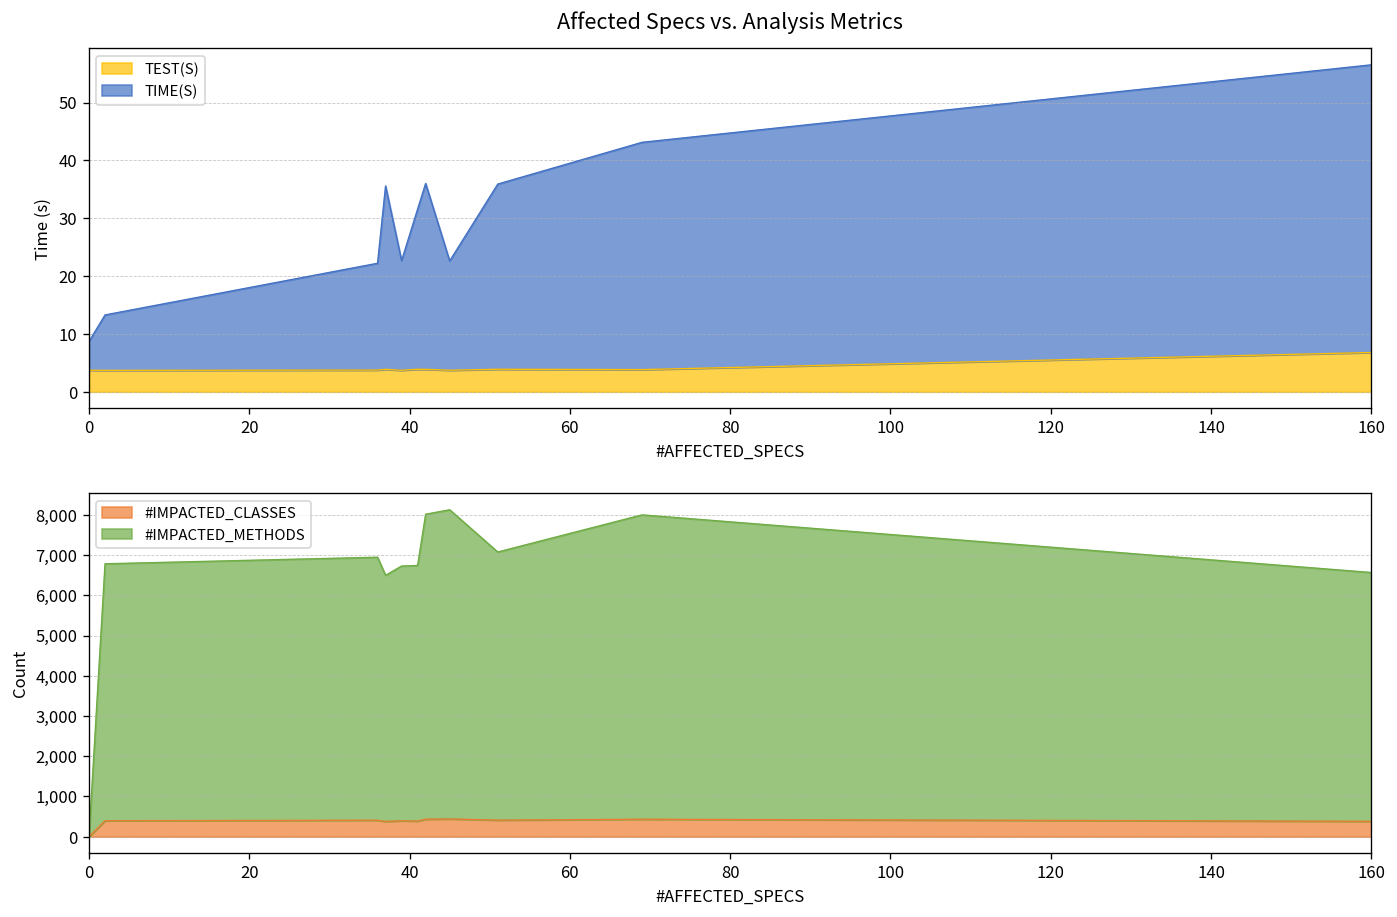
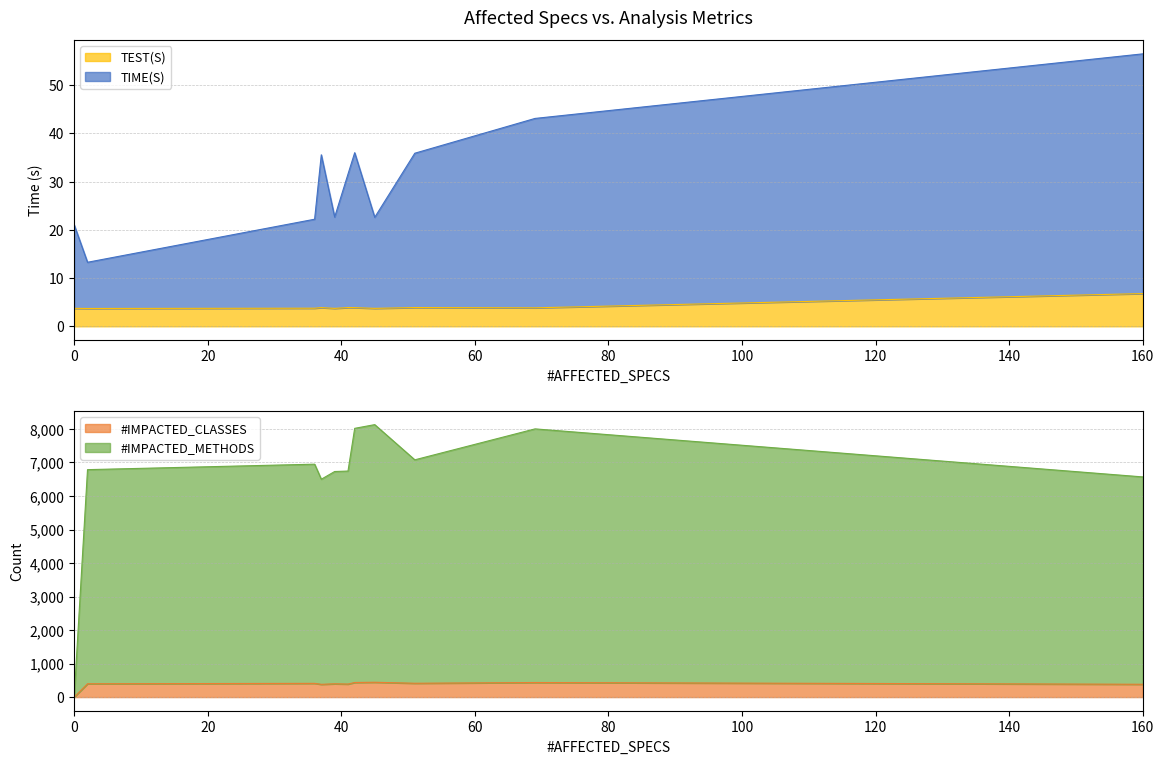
Affected Specs vs. Analysis Metrics, TIME(S), 0: 5 -> 17
